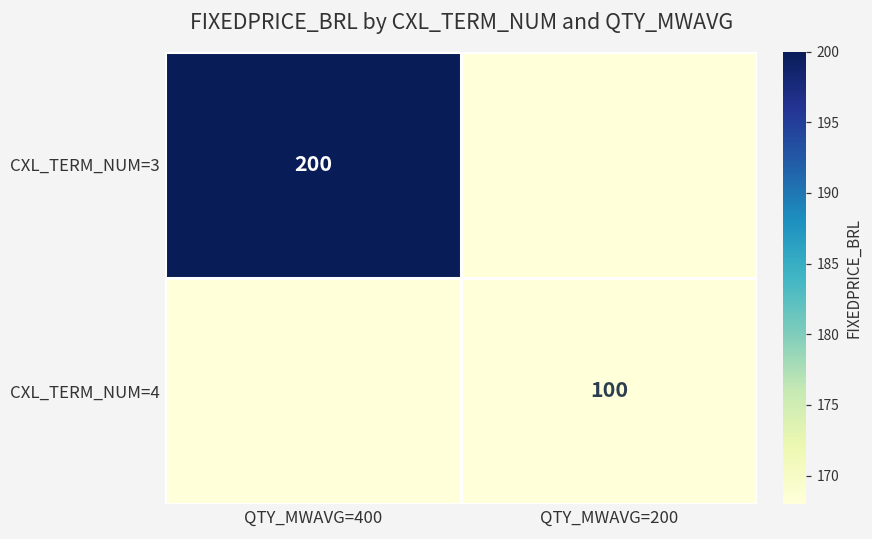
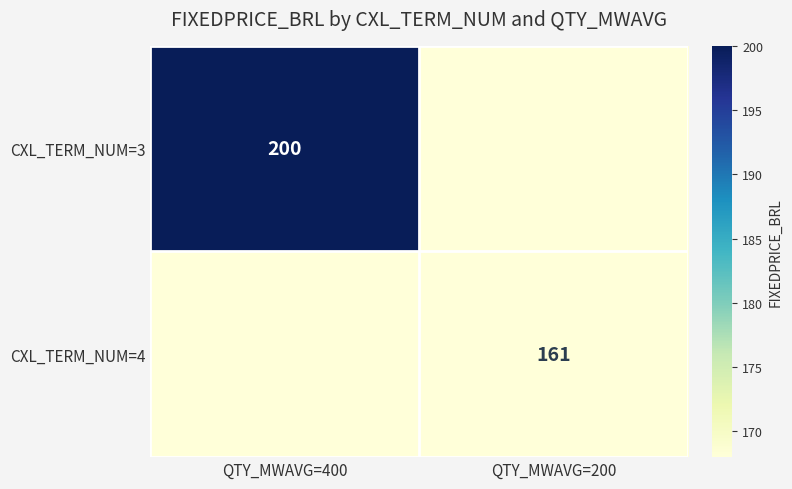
CXL_TERM_NUM=4, QTY_MWAVG=200: 100 -> 161
